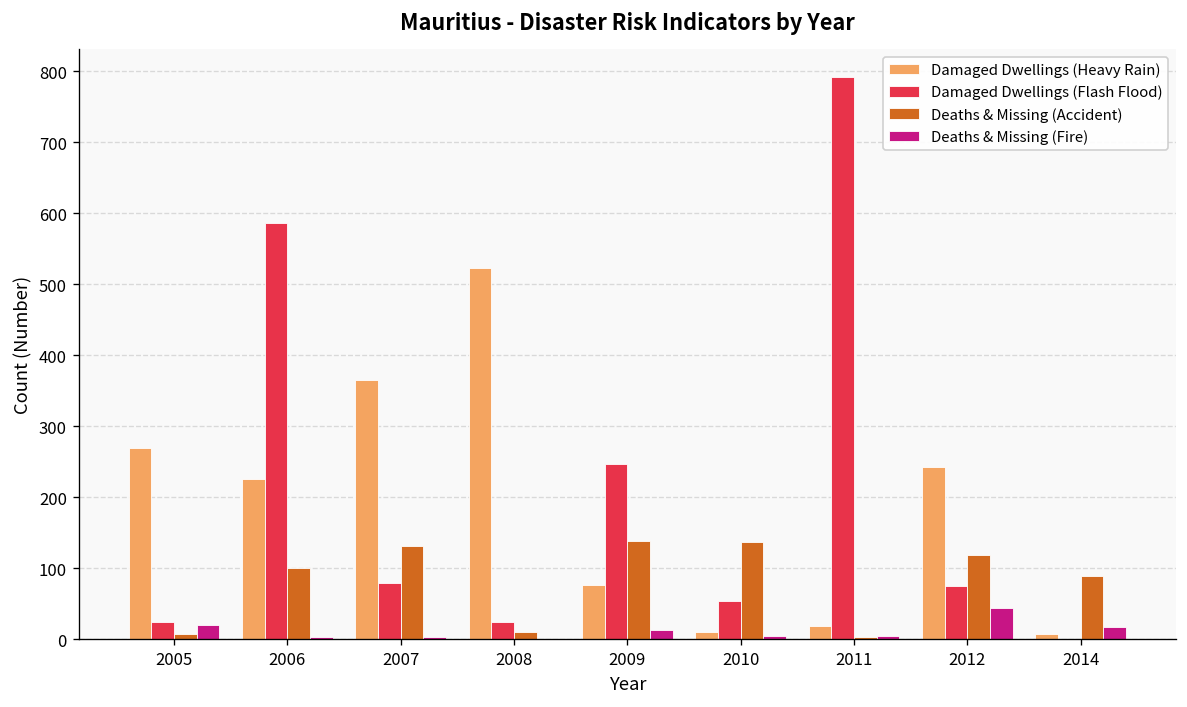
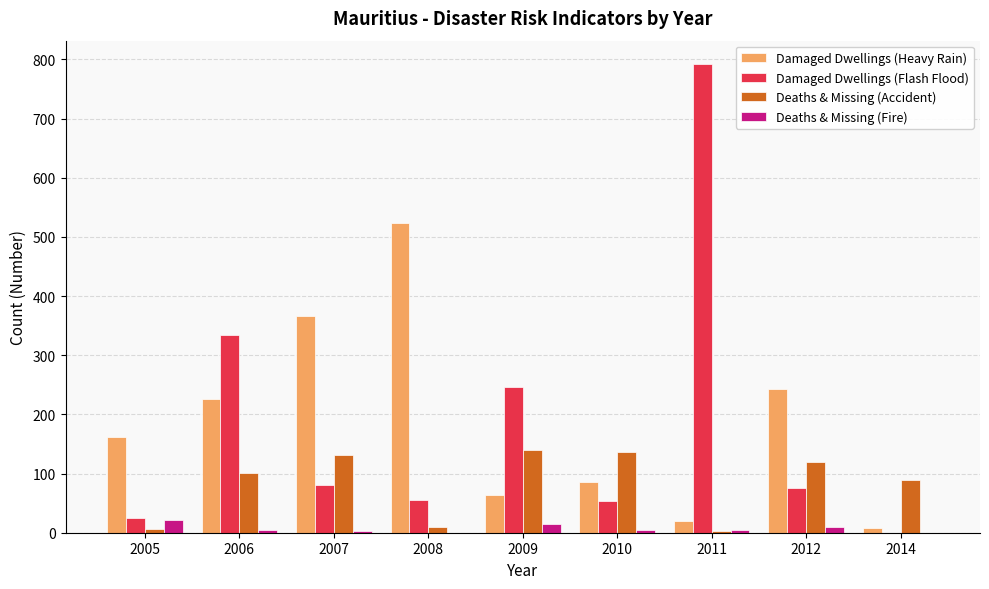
Damaged Dwellings (Heavy Rain), 2005: 270 -> 160
Damaged Dwellings (Flash Flood), 2006: 590 -> 330
Damaged Dwellings (Flash Flood), 2008: 30 -> 60
Damaged Dwellings (Heavy Rain), 2009: 80 -> 60
Damaged Dwellings (Heavy Rain), 2010: 10 -> 90
Deaths & Missing (Fire), 2012: 40 -> 10
Deaths & Missing (Fire), 2014: 20 -> 0
